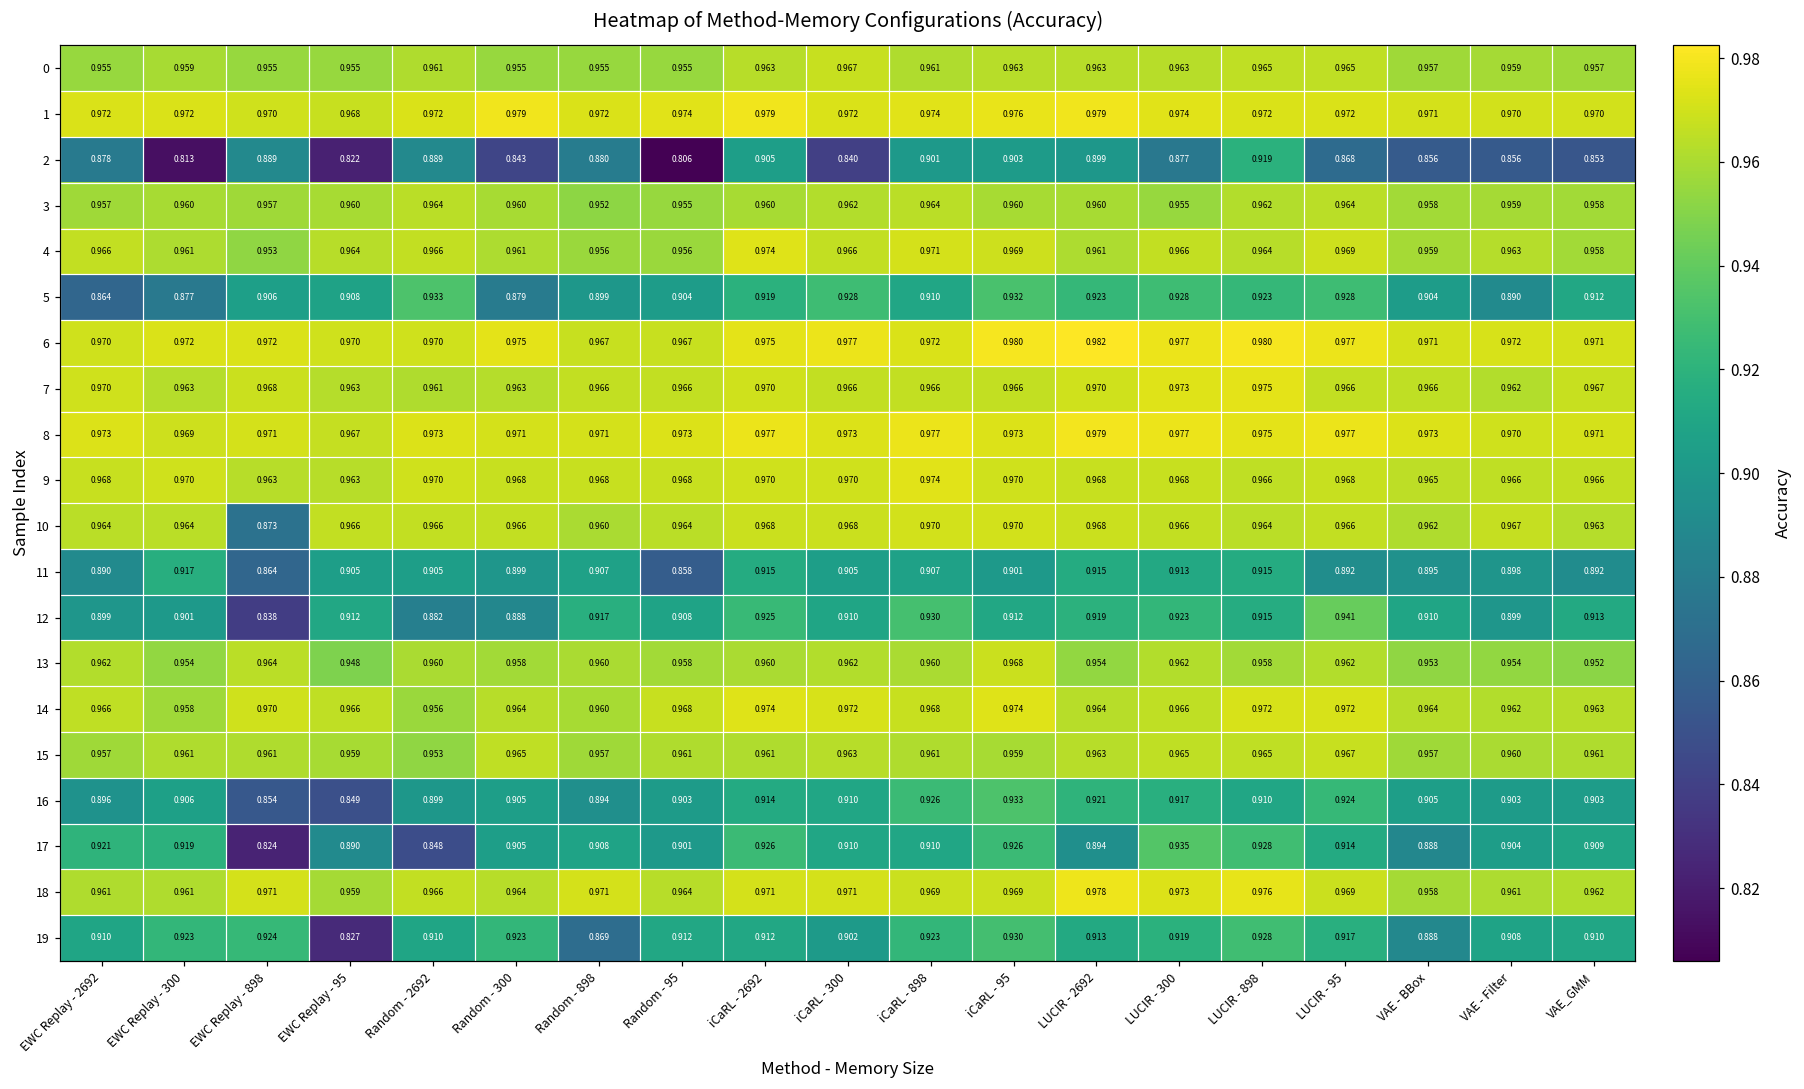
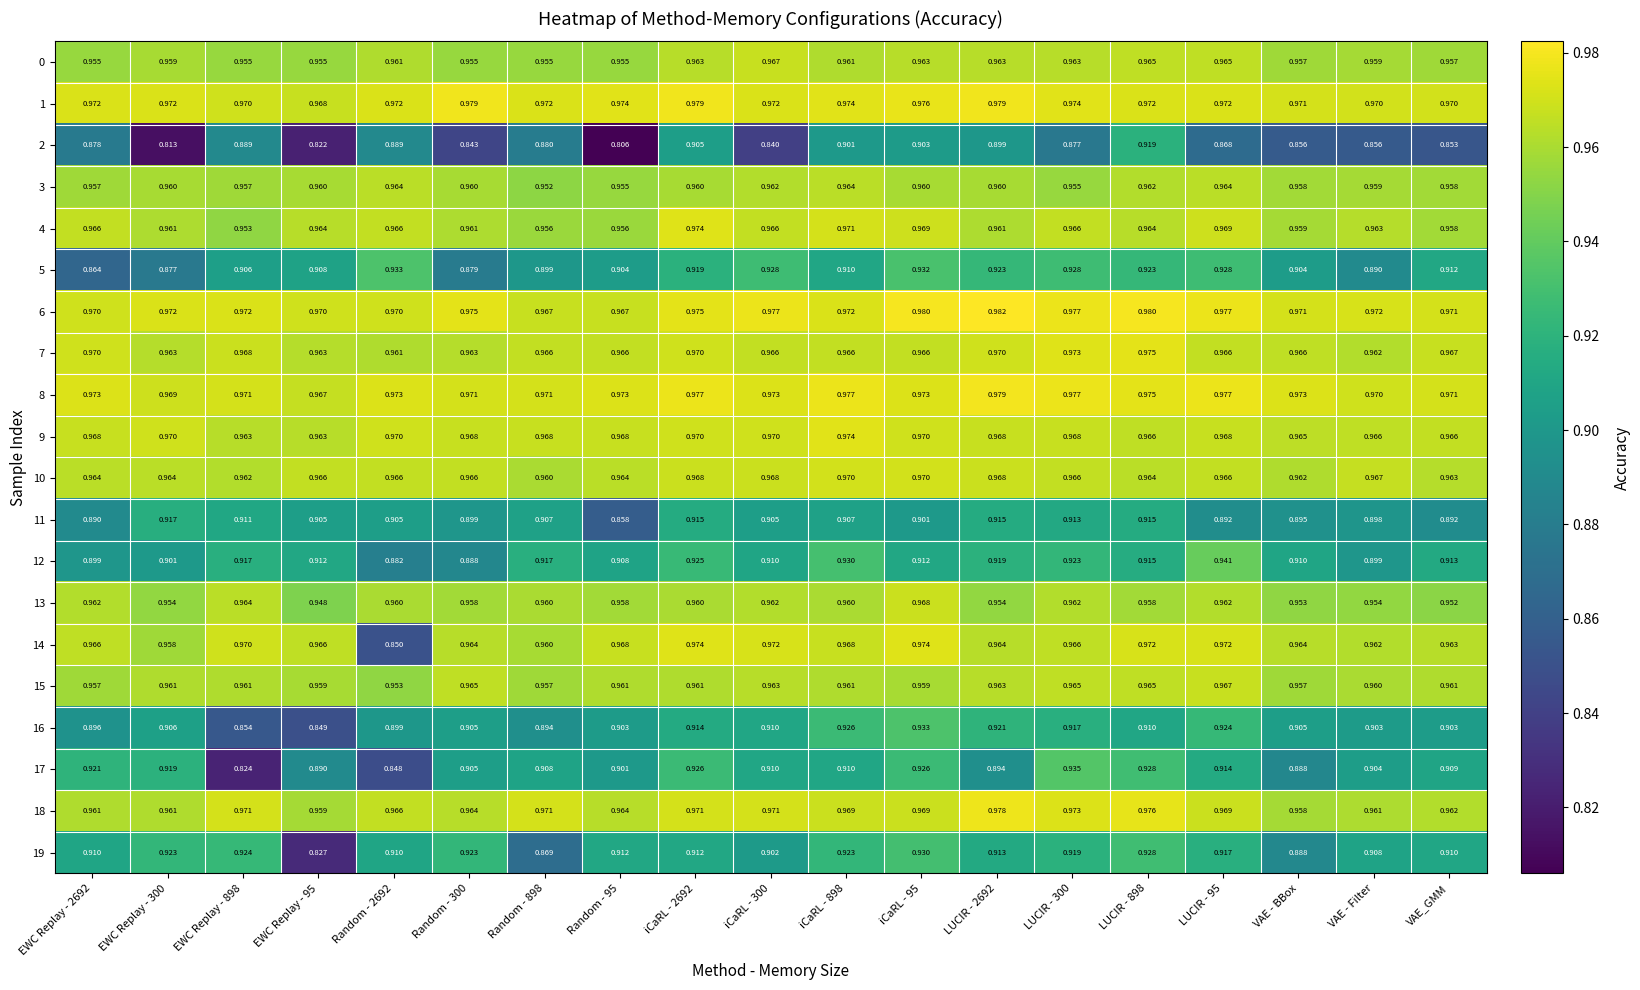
10, EWC Replay - 898: 0.873 -> 0.962
11, EWC Replay - 898: 0.864 -> 0.911
12, EWC Replay - 898: 0.838 -> 0.917
14, Random - 2692: 0.956 -> 0.850
